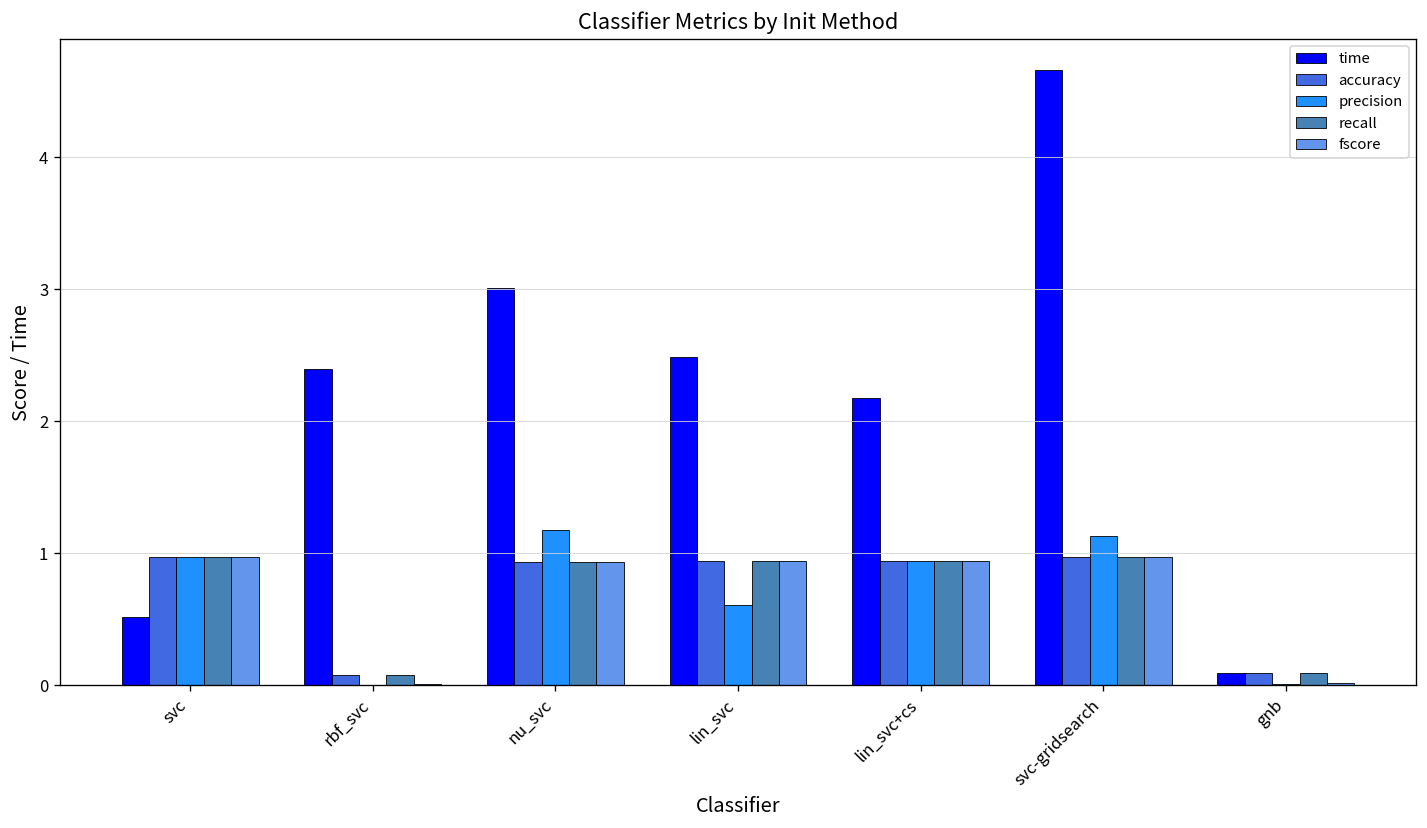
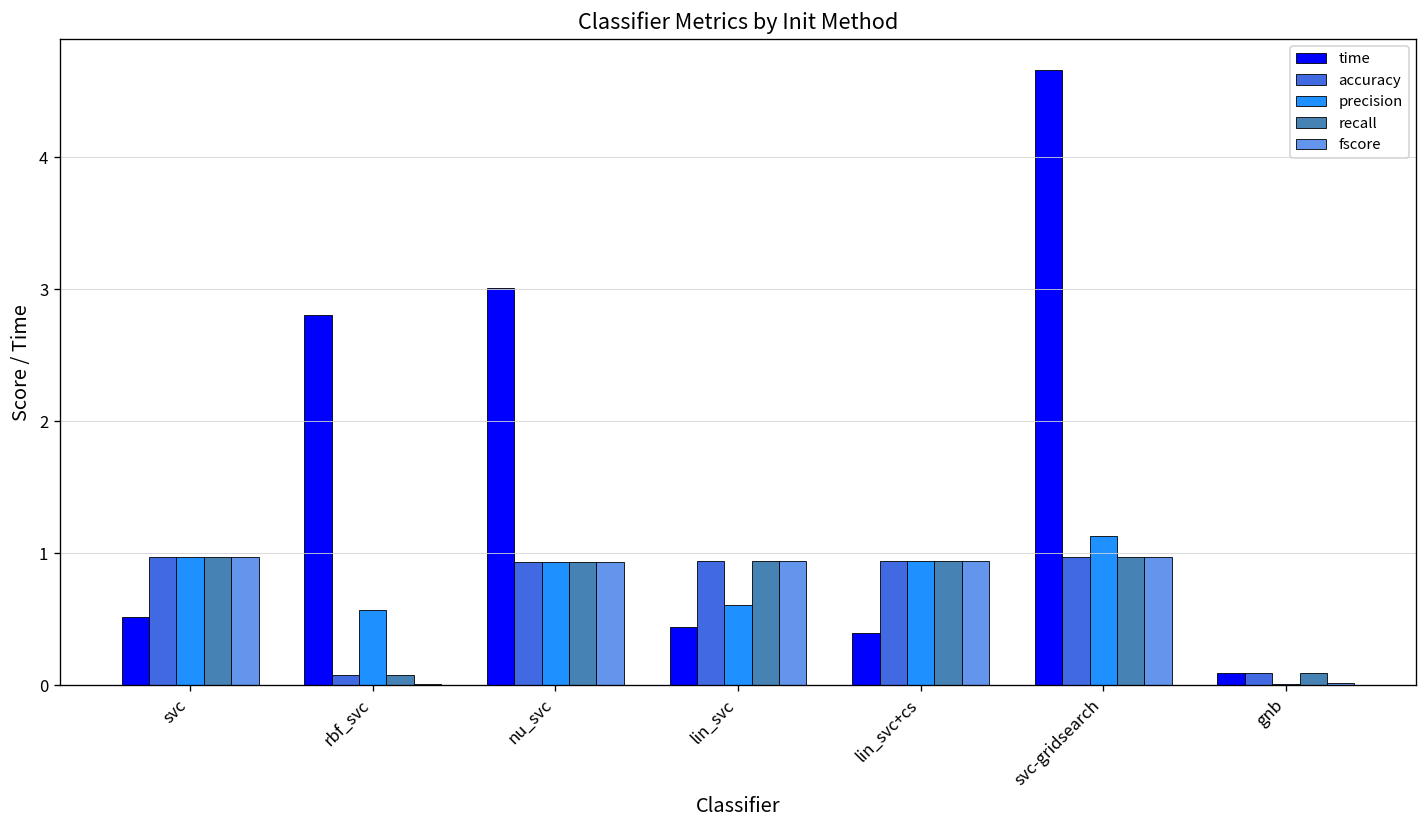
time, rbf_svc: 2.40 -> 2.81
precision, rbf_svc: 0.01 -> 0.57
precision, nu_svc: 1.18 -> 0.94
time, lin_svc: 2.48 -> 0.44
time, lin_svc+cs: 2.17 -> 0.39
